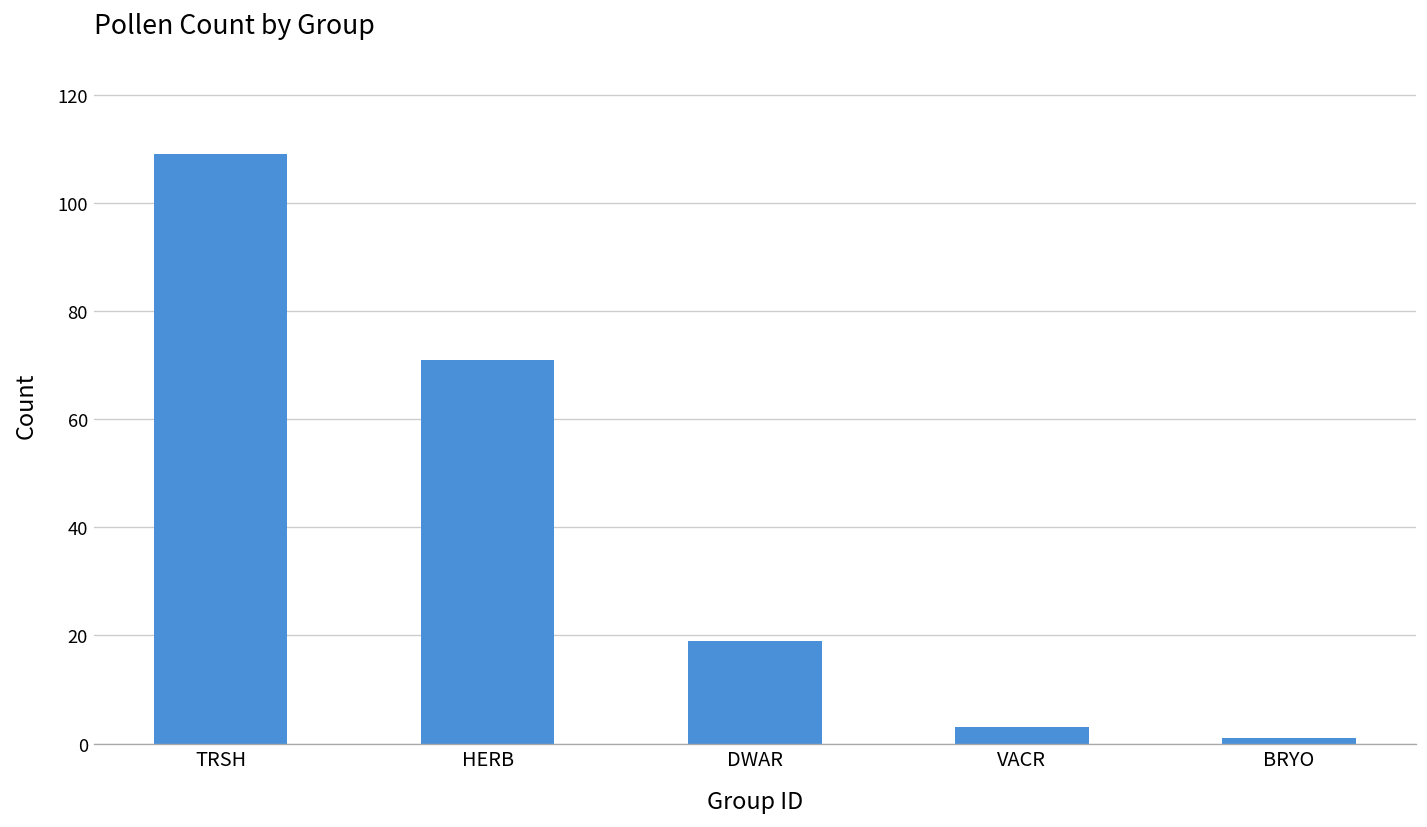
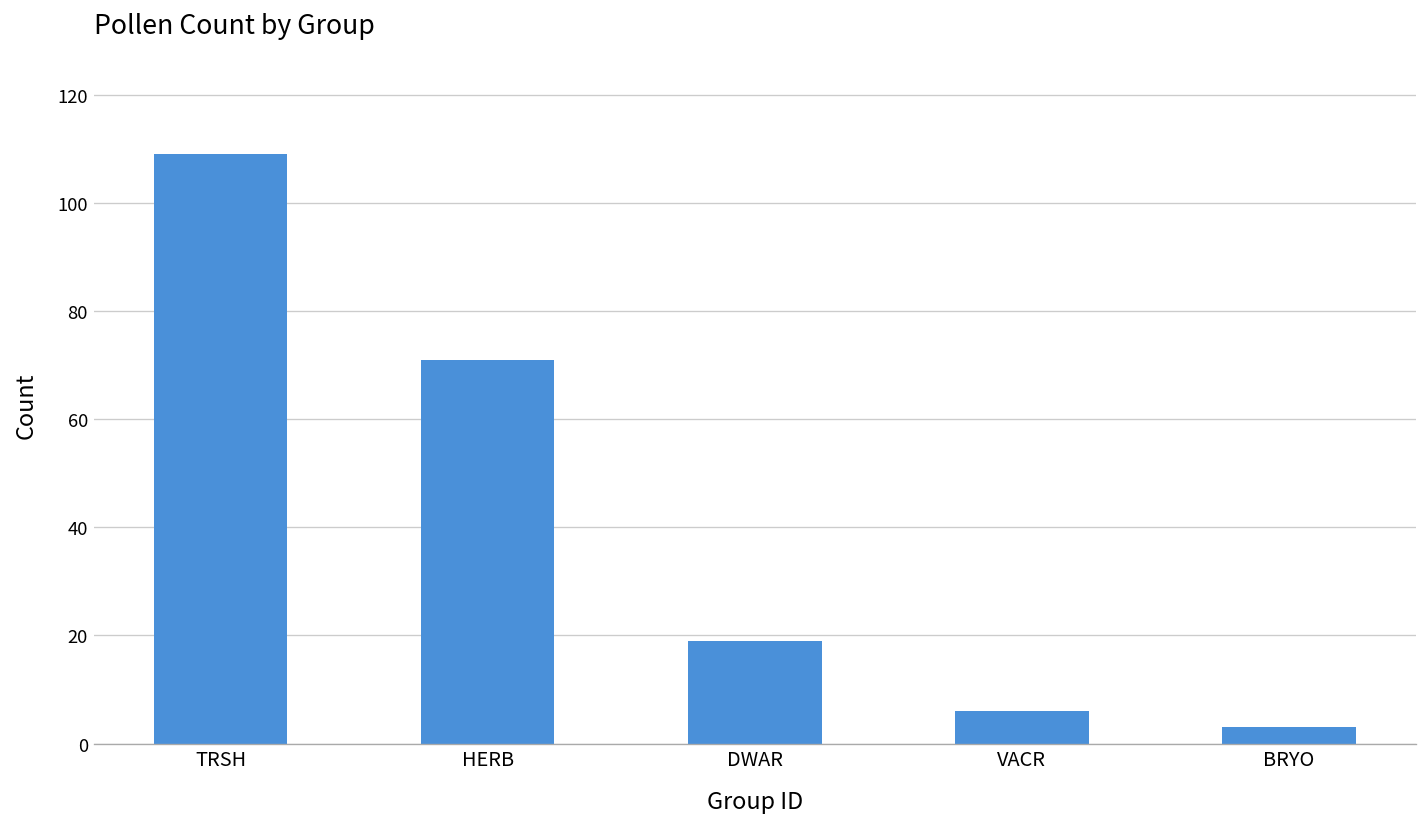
VACR: 3 -> 6
BRYO: 1 -> 3
